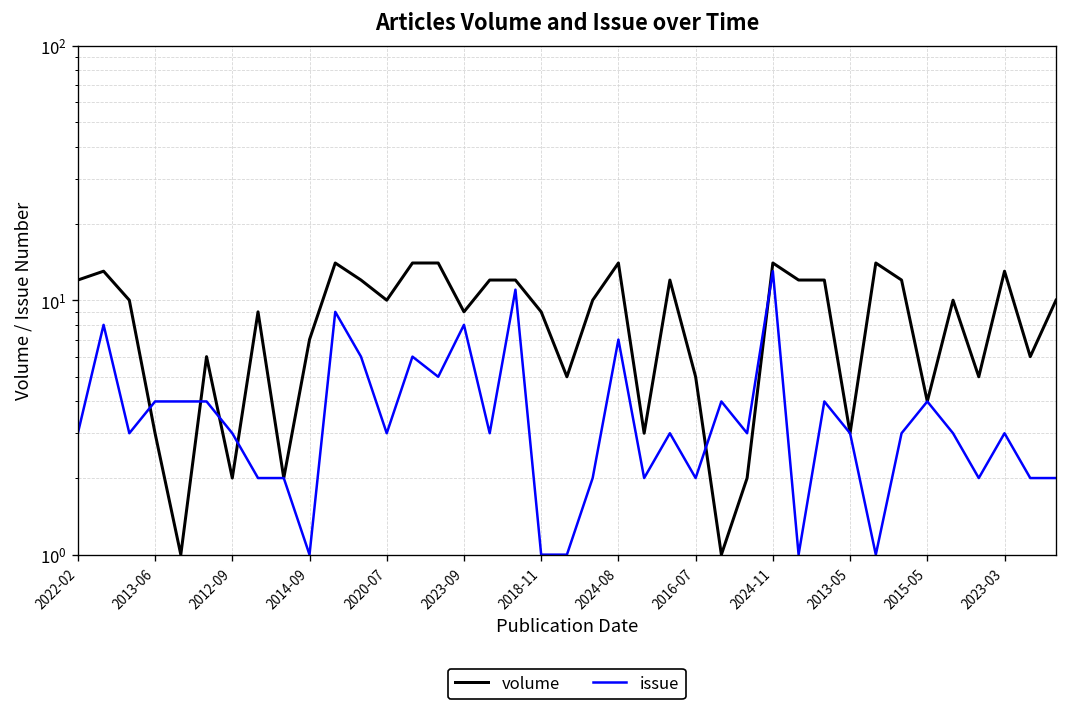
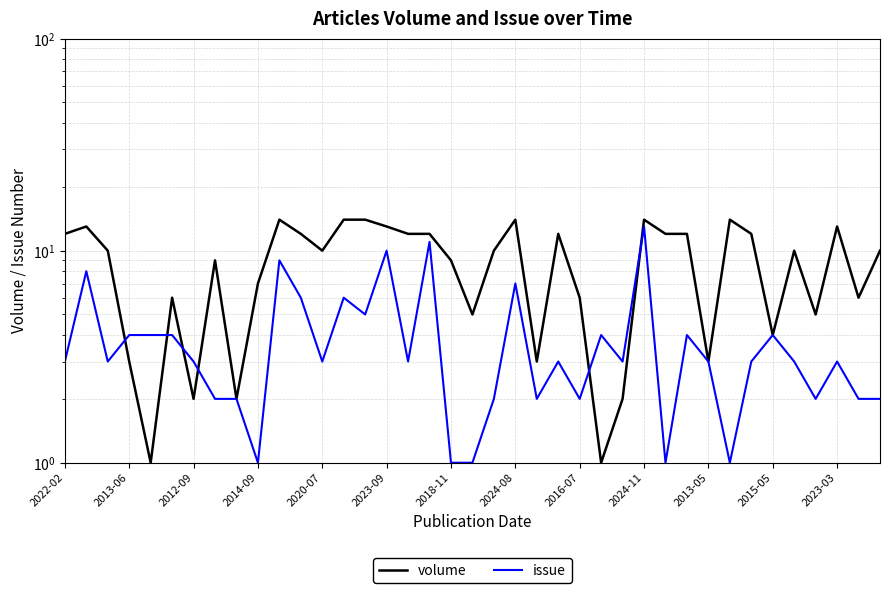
volume, 2023-09: 9 -> 13
issue, 2023-09: 8 -> 10
volume, 2016-07: 5 -> 6
